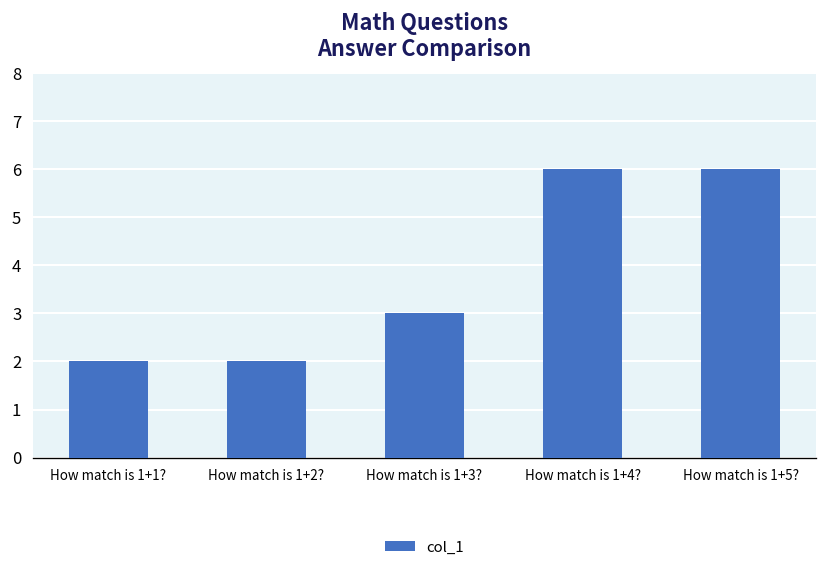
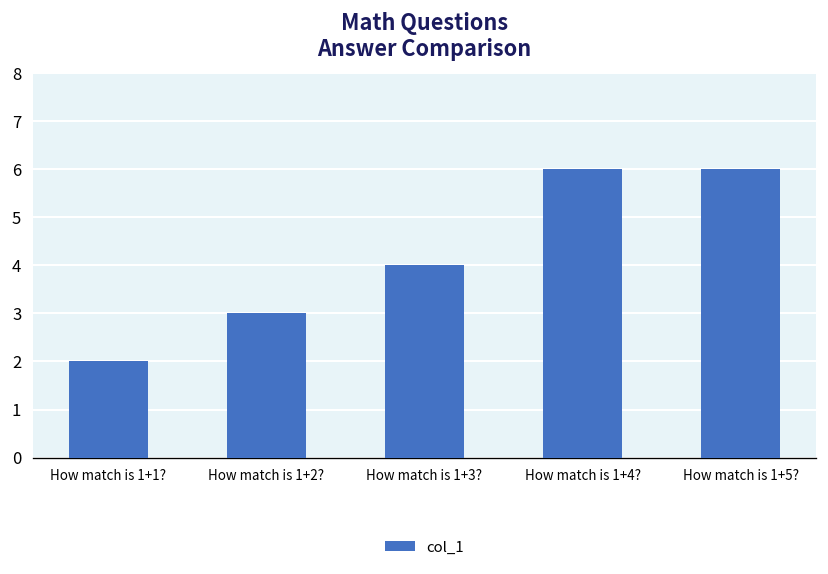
How match is 1+2?: 2 -> 3
How match is 1+3?: 3 -> 4
